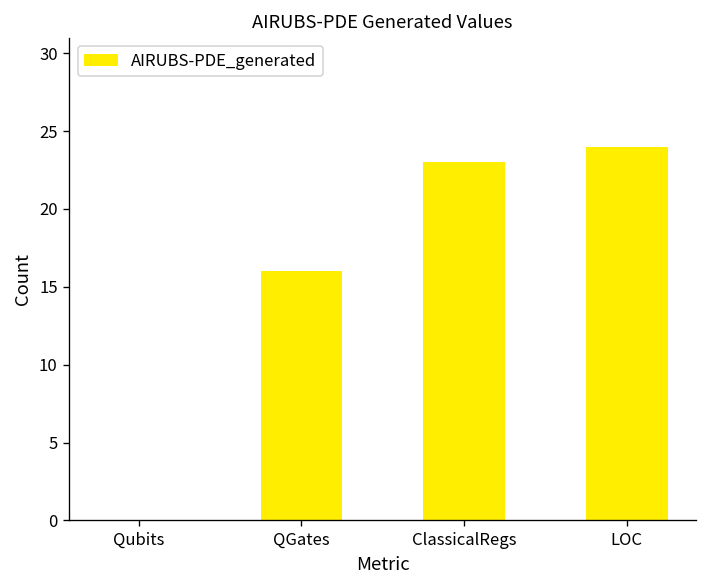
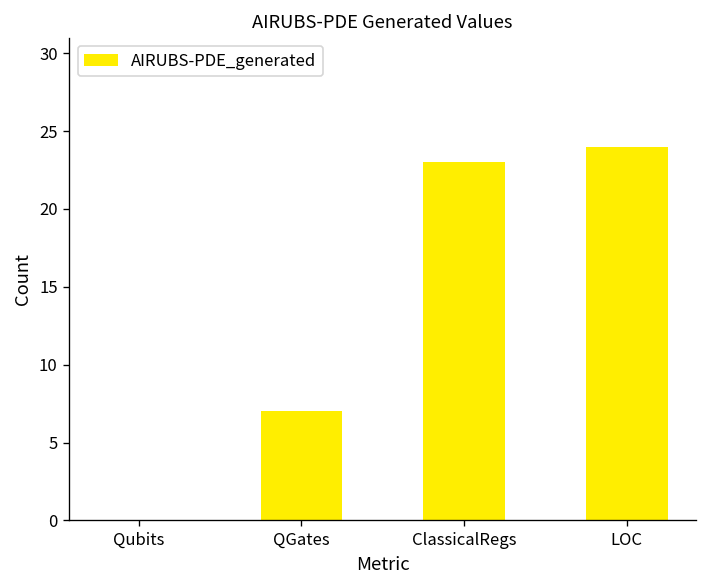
QGates: 16 -> 7
